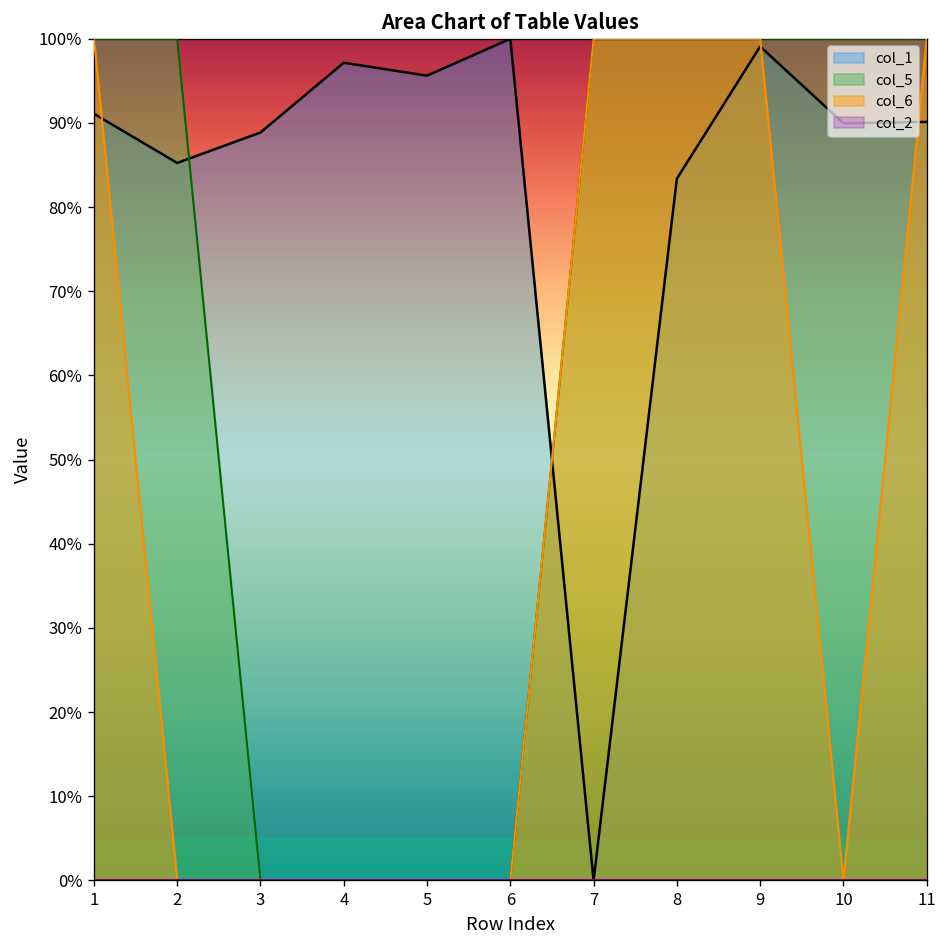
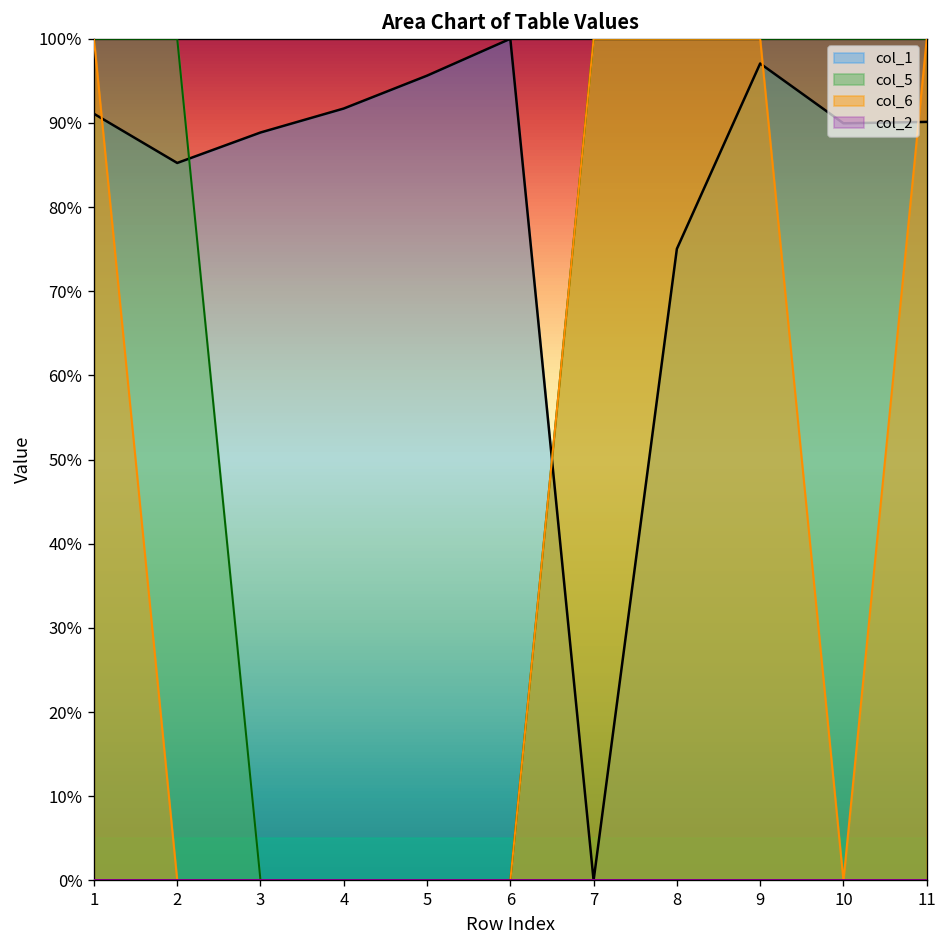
col_1, 4: 97% -> 92%
col_1, 8: 83% -> 75%
col_1, 9: 99% -> 97%
